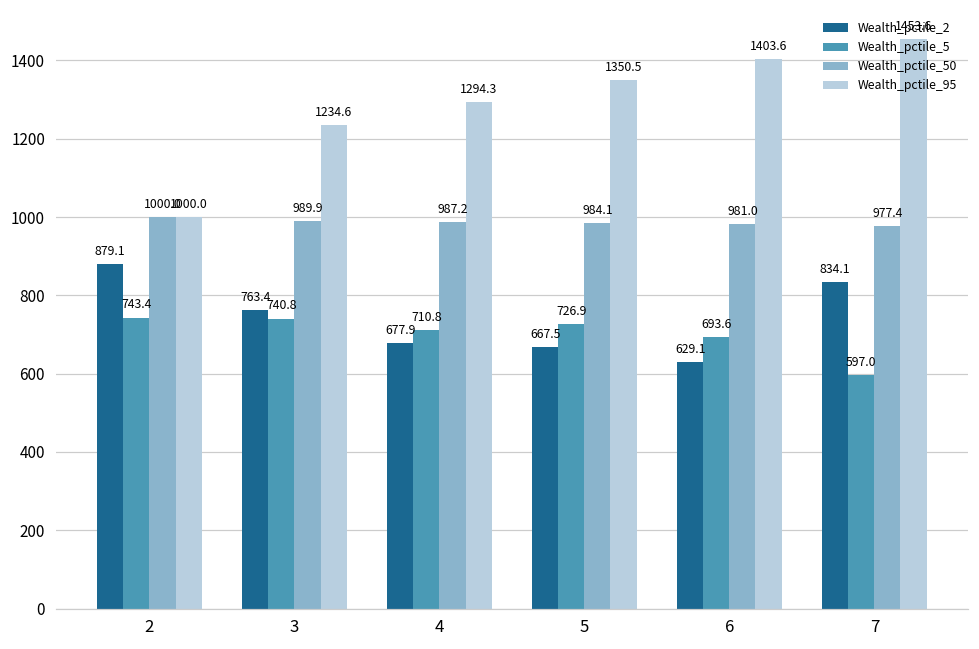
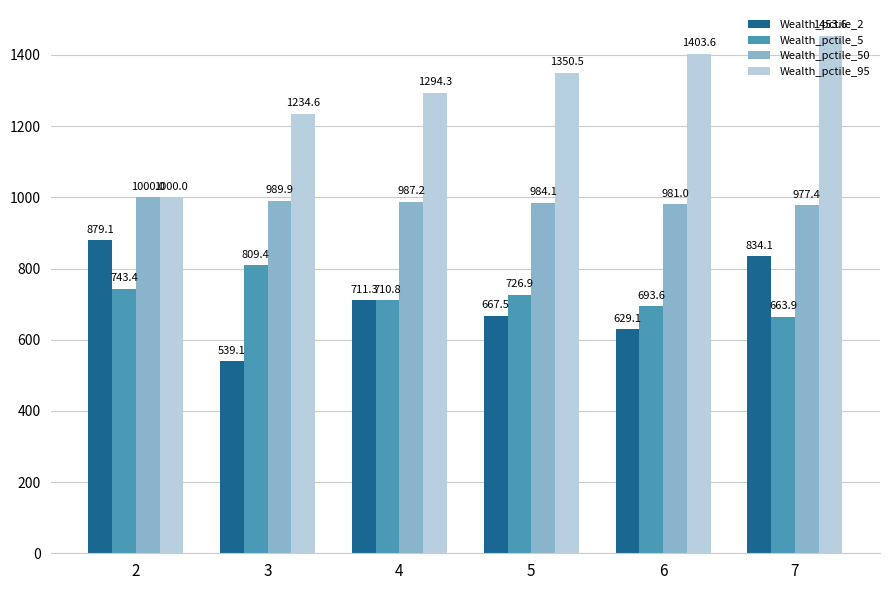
Wealth_pctile_2, 3: 763.4 -> 539.1
Wealth_pctile_5, 3: 740.8 -> 809.4
Wealth_pctile_2, 4: 677.9 -> 711.3
Wealth_pctile_5, 7: 597.0 -> 663.9
